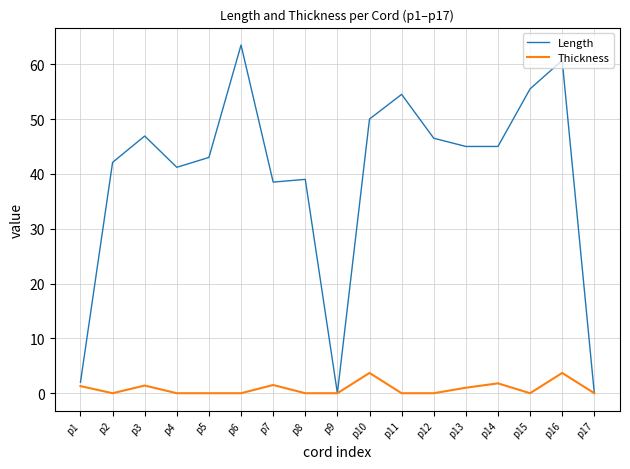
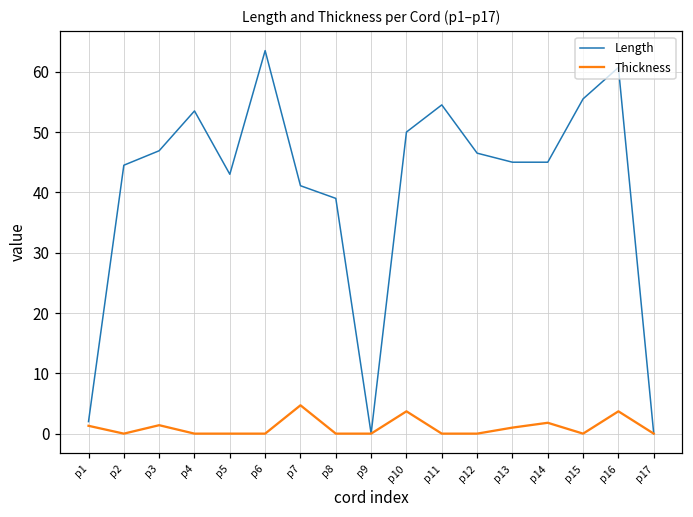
Length, p2: 42 -> 45
Length, p4: 41 -> 54
Length, p7: 39 -> 41
Thickness, p7: 2 -> 5
